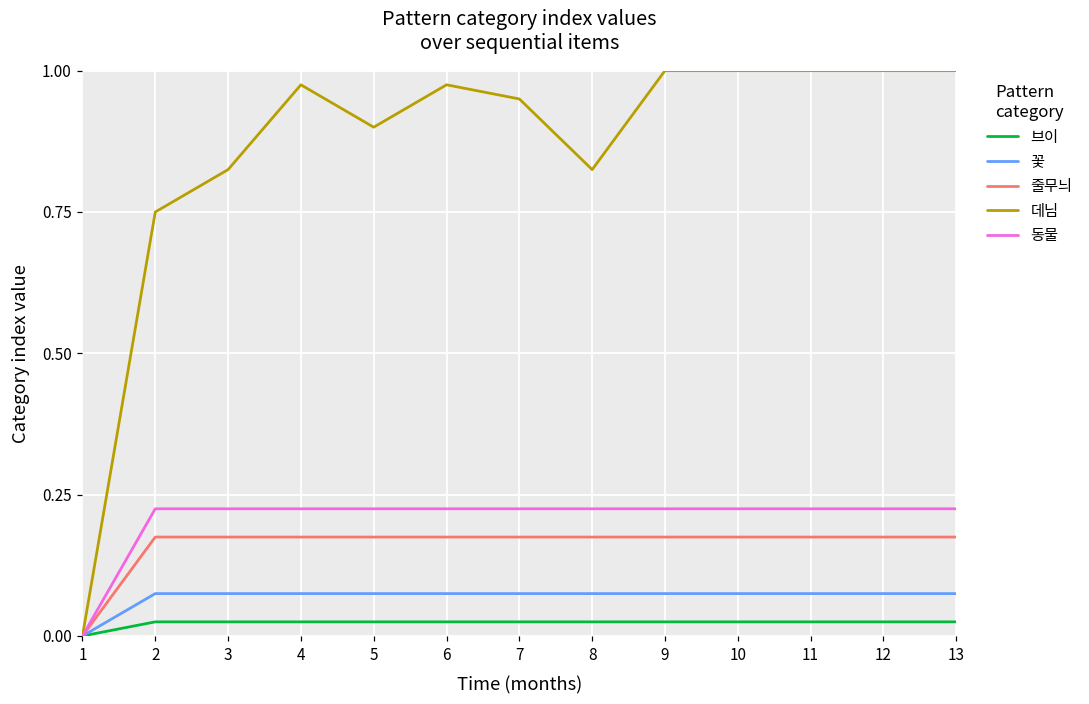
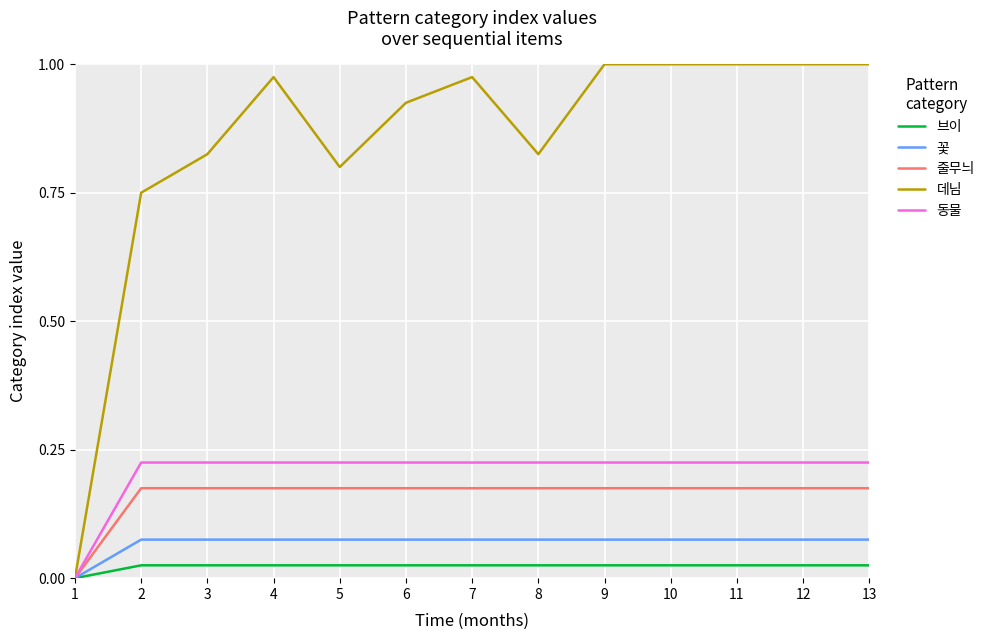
데님, 5: 0.90 -> 0.80
데님, 6: 0.98 -> 0.93
데님, 7: 0.95 -> 0.98
